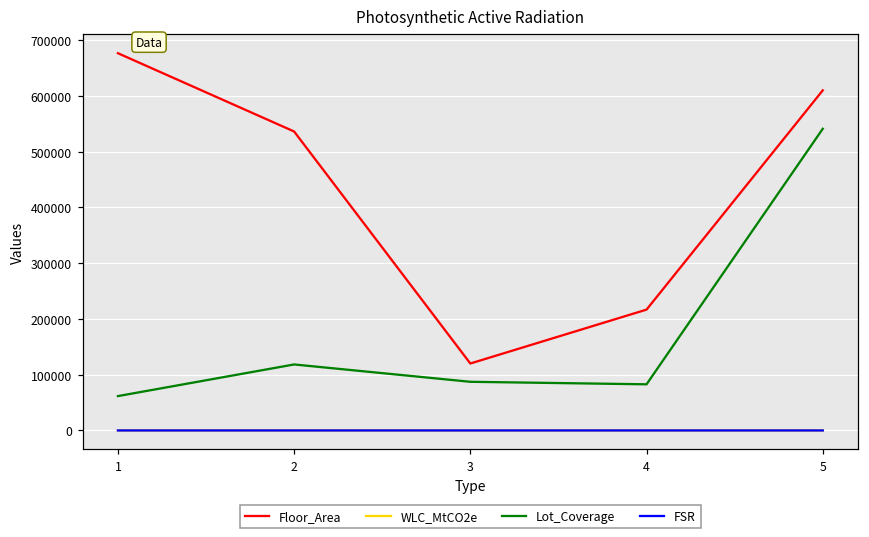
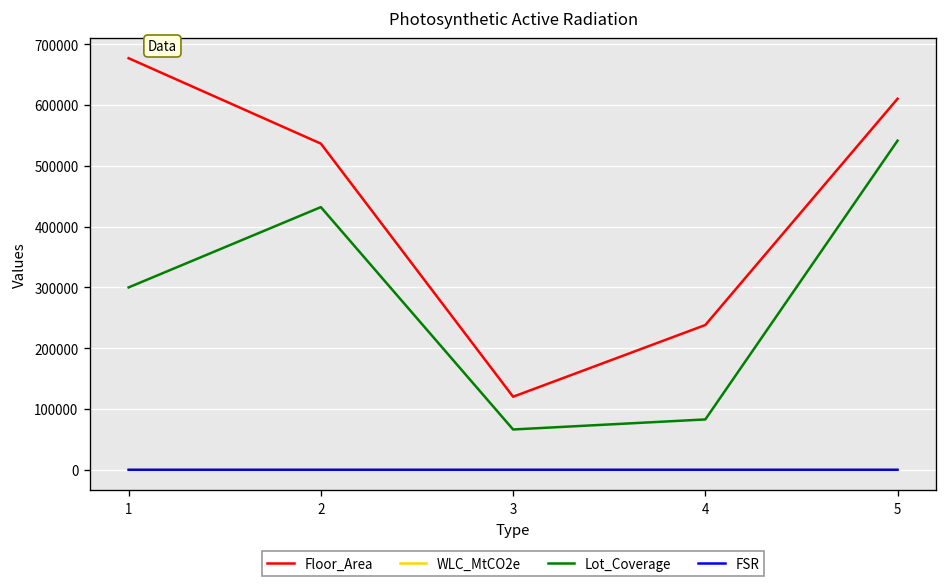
Lot_Coverage, 1: 60000 -> 300000
Lot_Coverage, 2: 120000 -> 430000
Lot_Coverage, 3: 90000 -> 70000
Floor_Area, 4: 220000 -> 240000
